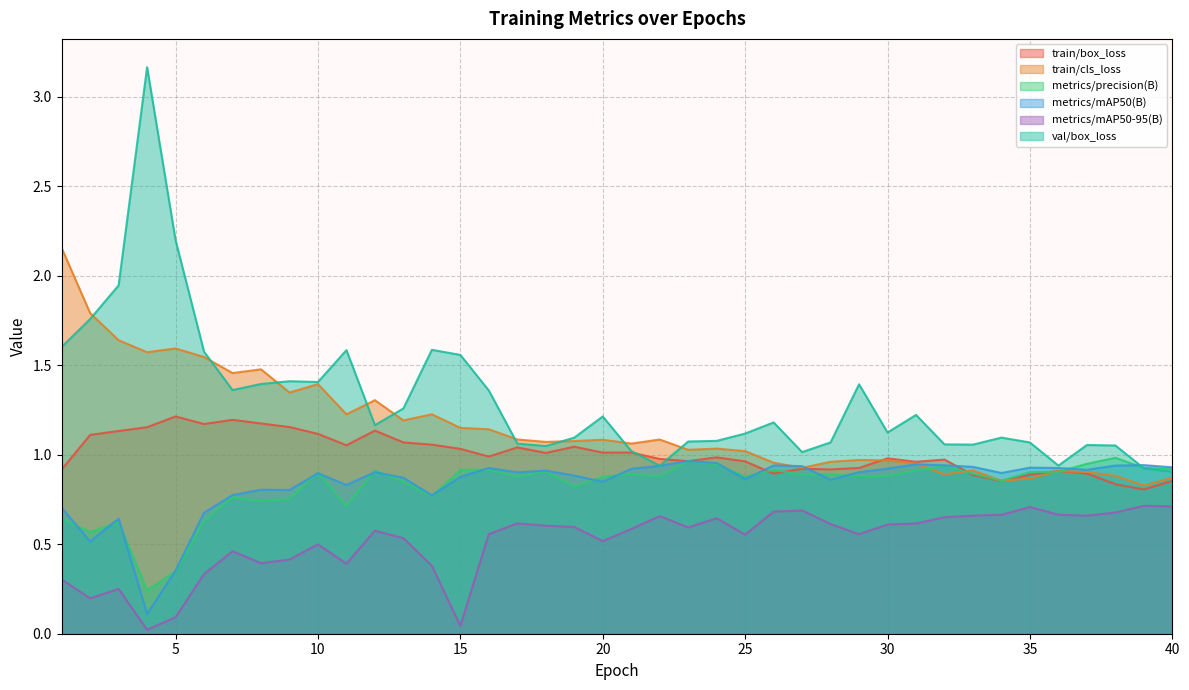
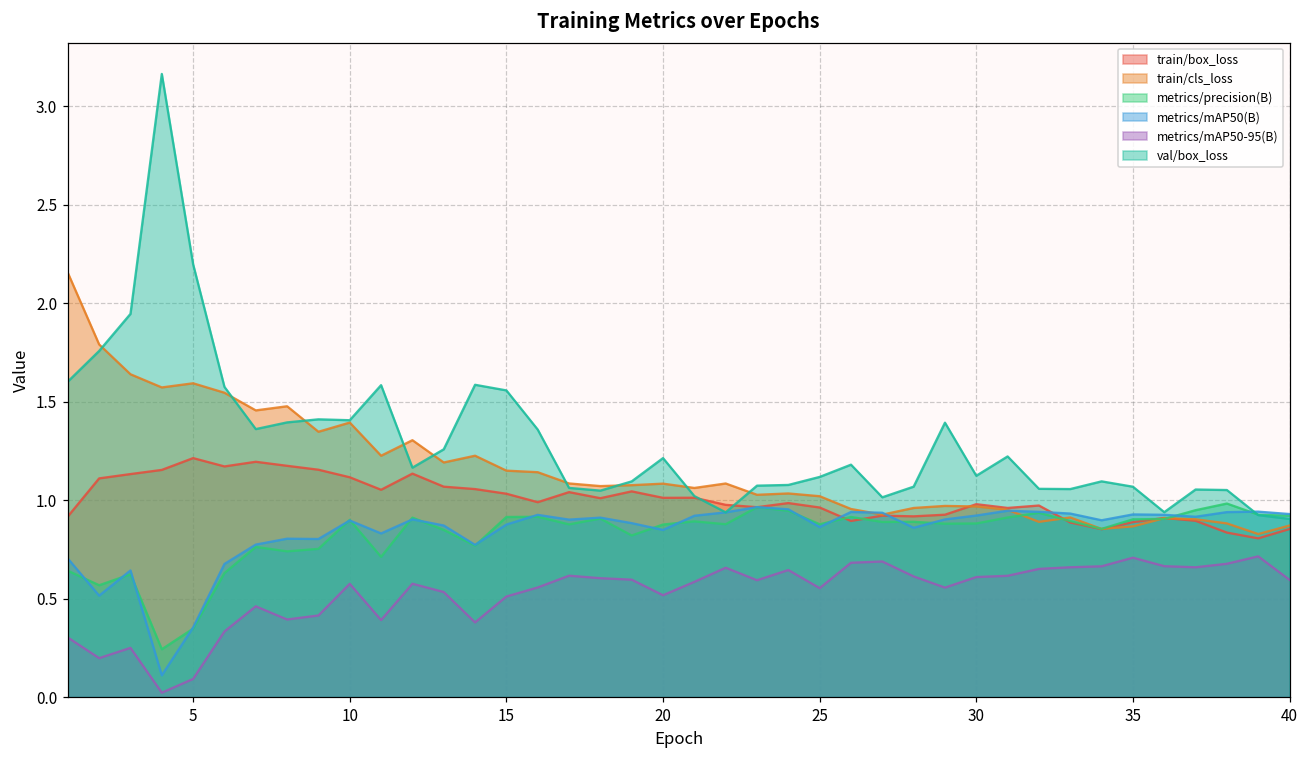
metrics/mAP50-95(B), 10: 0.50 -> 0.58
metrics/mAP50-95(B), 15: 0.04 -> 0.51
metrics/mAP50-95(B), 40: 0.71 -> 0.60
